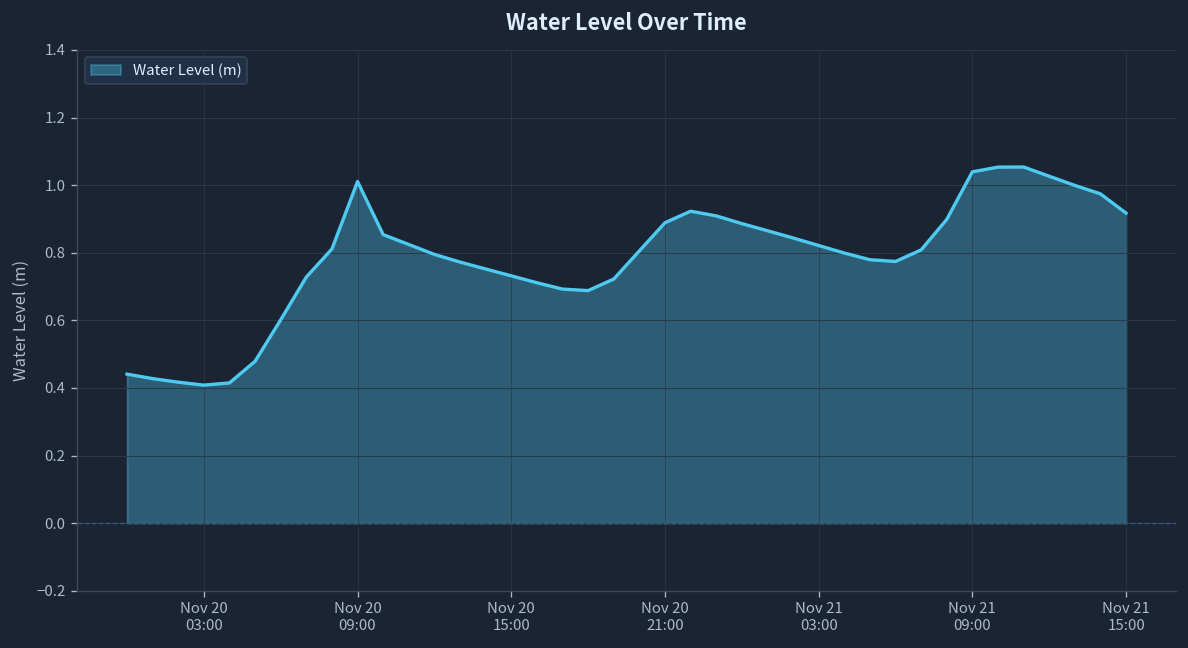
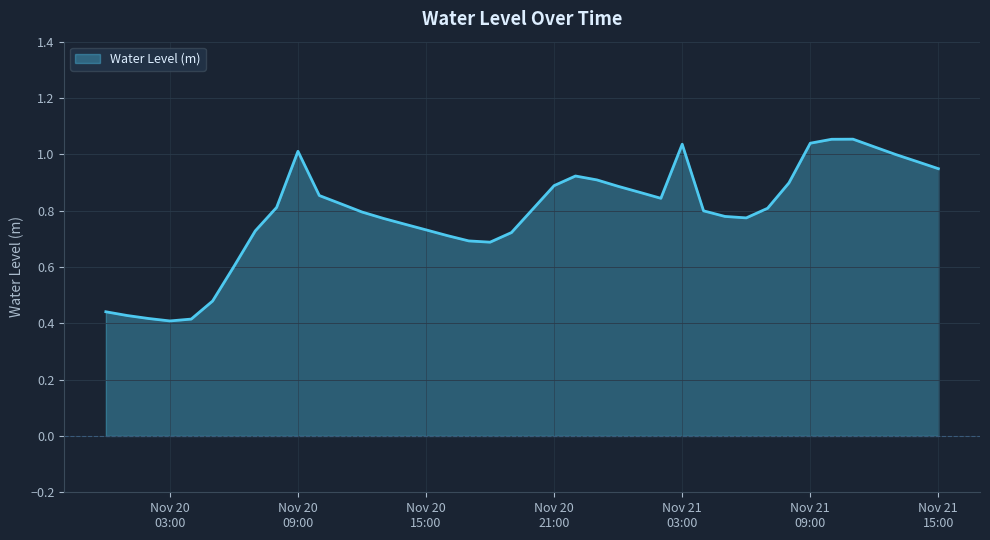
Nov 21 03:00: 0.82 -> 1.04
Nov 21 15:00: 0.92 -> 0.95
